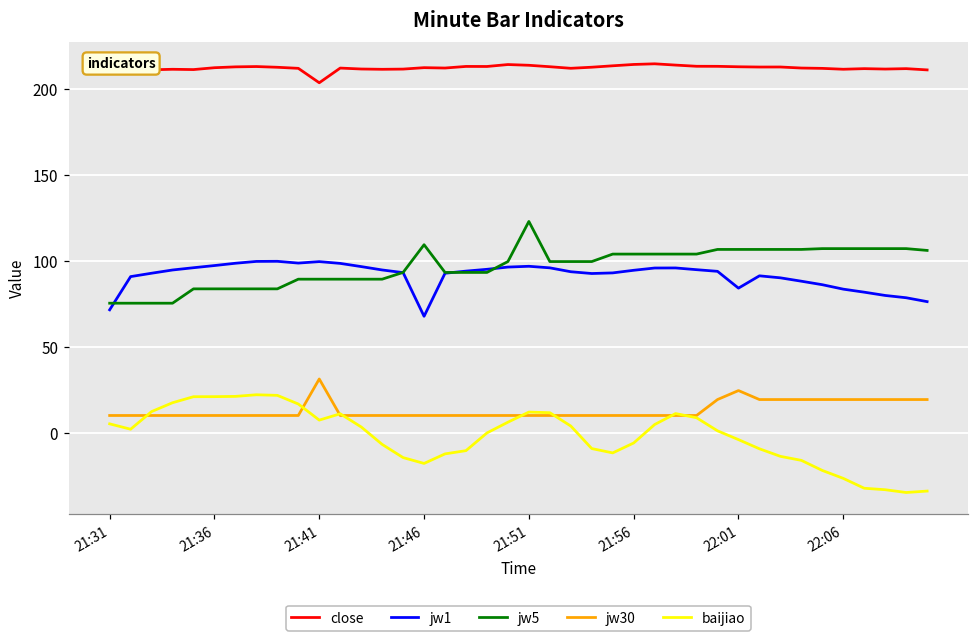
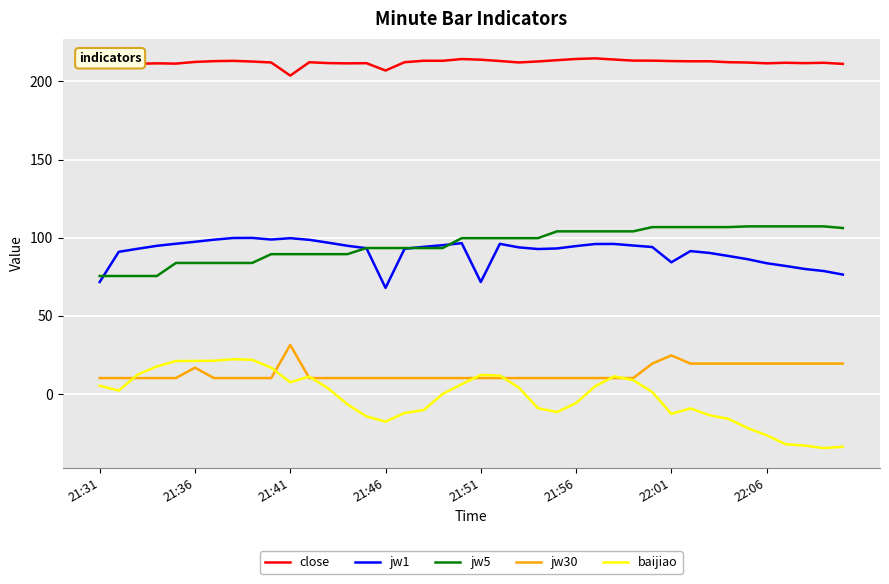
jw30, 21:36: 10 -> 17
close, 21:46: 213 -> 207
jw5, 21:46: 110 -> 93
jw1, 21:51: 97 -> 72
jw5, 21:51: 123 -> 100
baijiao, 22:01: -4 -> -13
